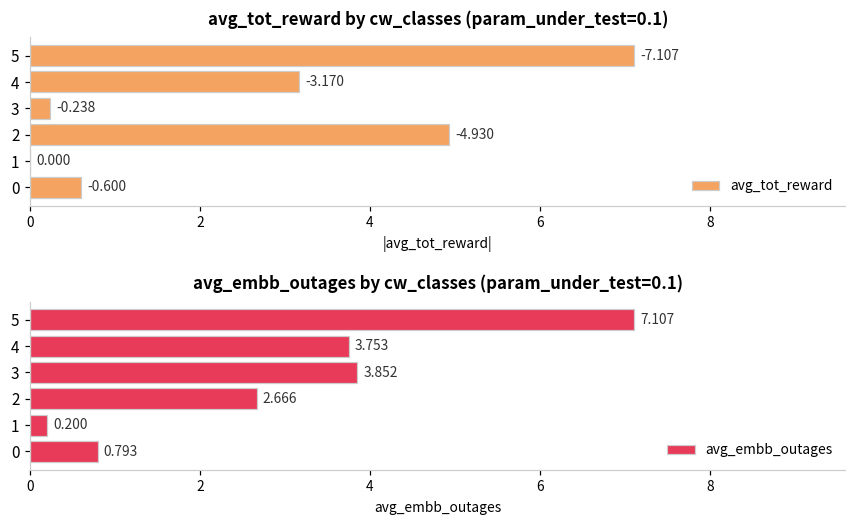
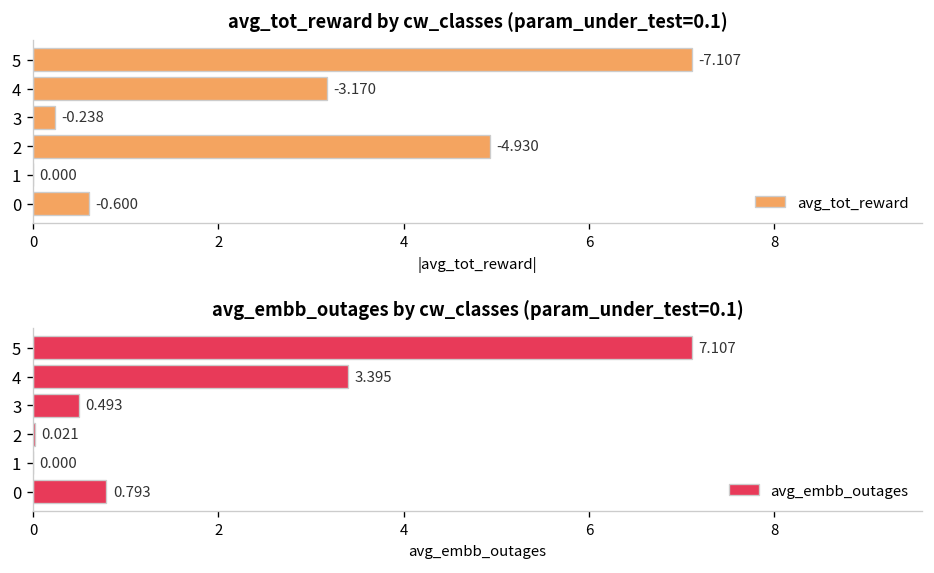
avg_embb_outages by cw_classes (param_under_test=0.1), 4: 3.753 -> 3.395
avg_embb_outages by cw_classes (param_under_test=0.1), 3: 3.852 -> 0.493
avg_embb_outages by cw_classes (param_under_test=0.1), 2: 2.666 -> 0.021
avg_embb_outages by cw_classes (param_under_test=0.1), 1: 0.200 -> 0.000
